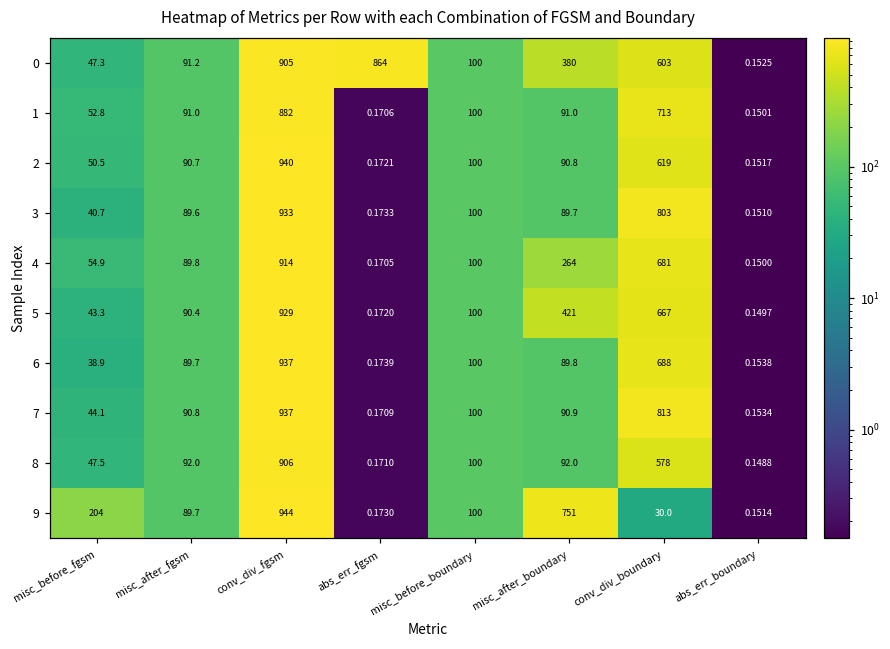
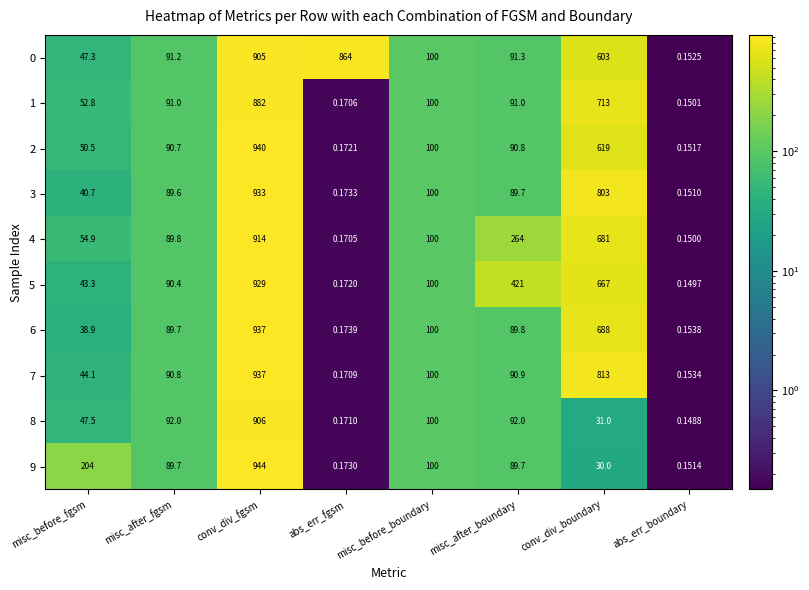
0, misc_after_boundary: 380 -> 91.3
8, conv_div_boundary: 578 -> 31.0
9, misc_after_boundary: 751 -> 89.7
